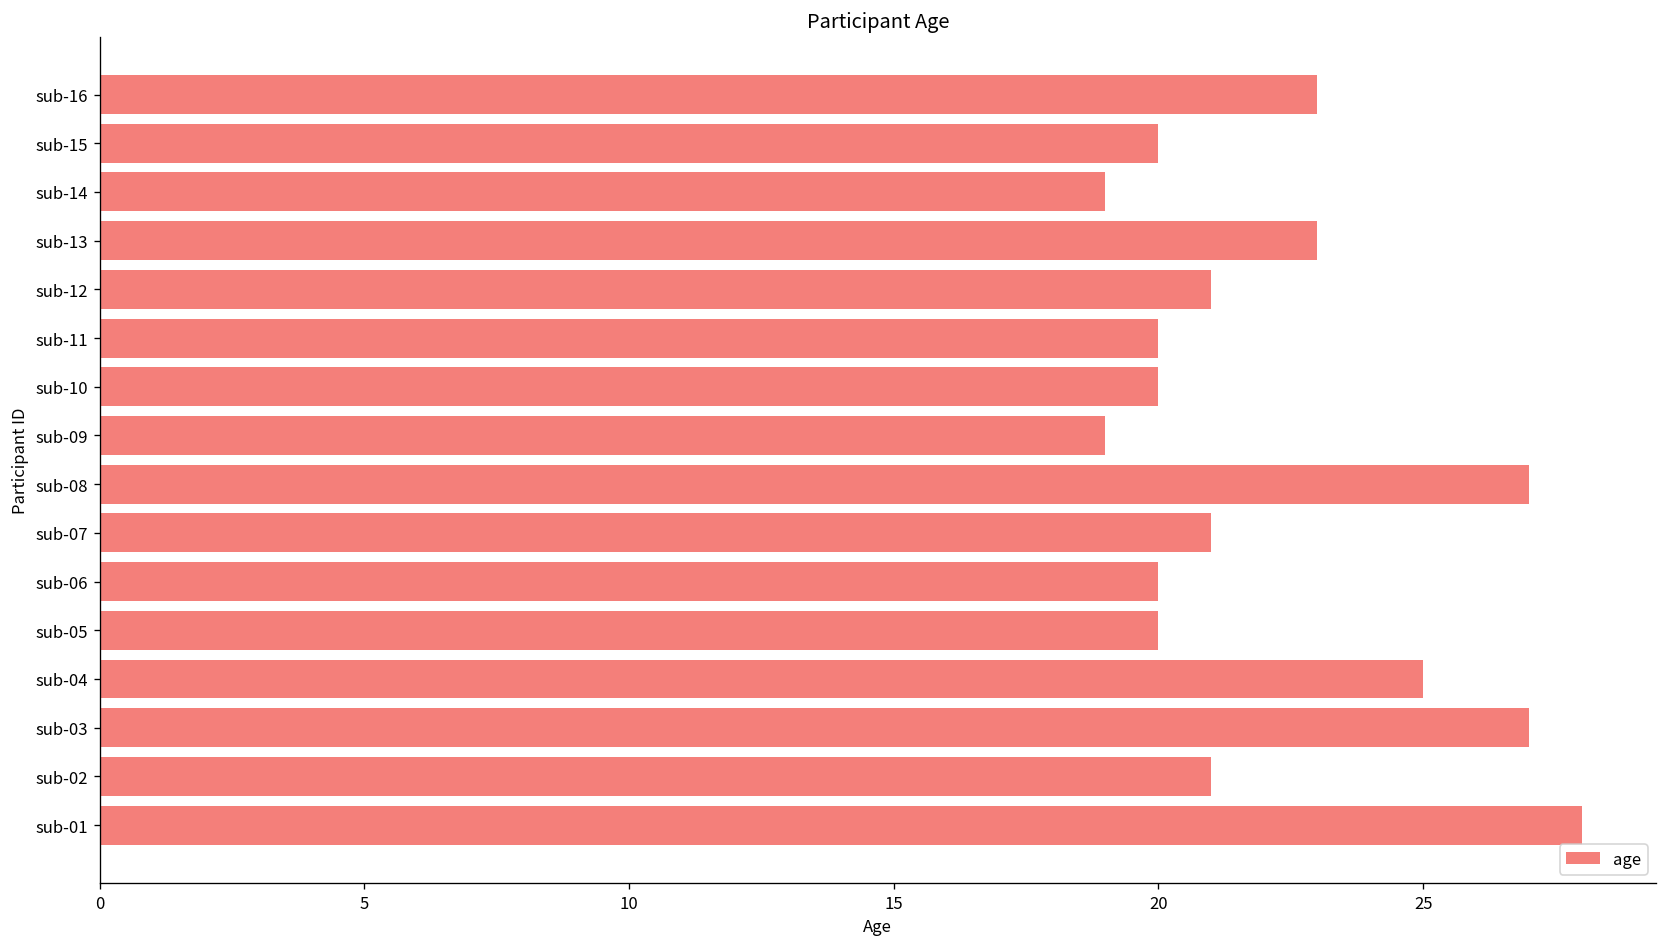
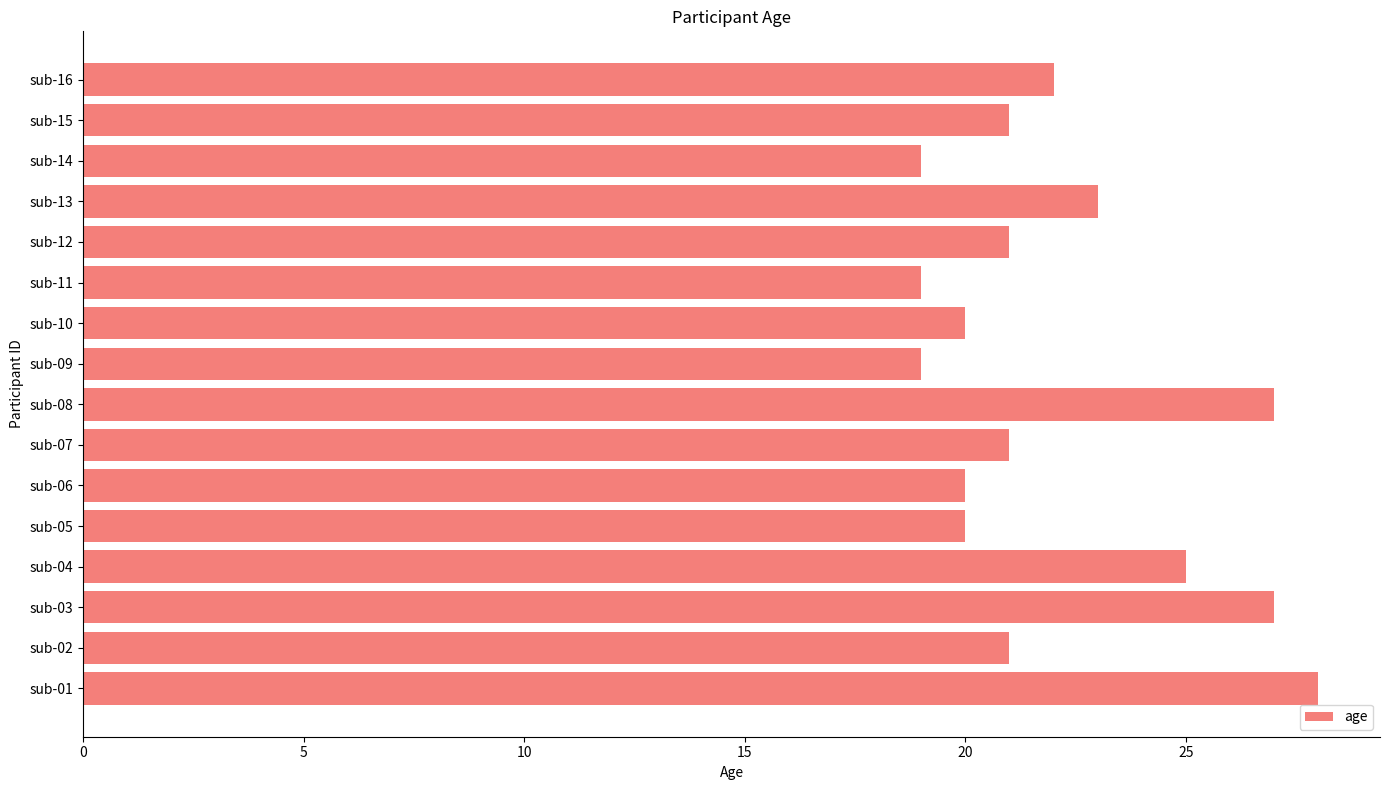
sub-16: 23 -> 22
sub-15: 20 -> 21
sub-11: 20 -> 19
